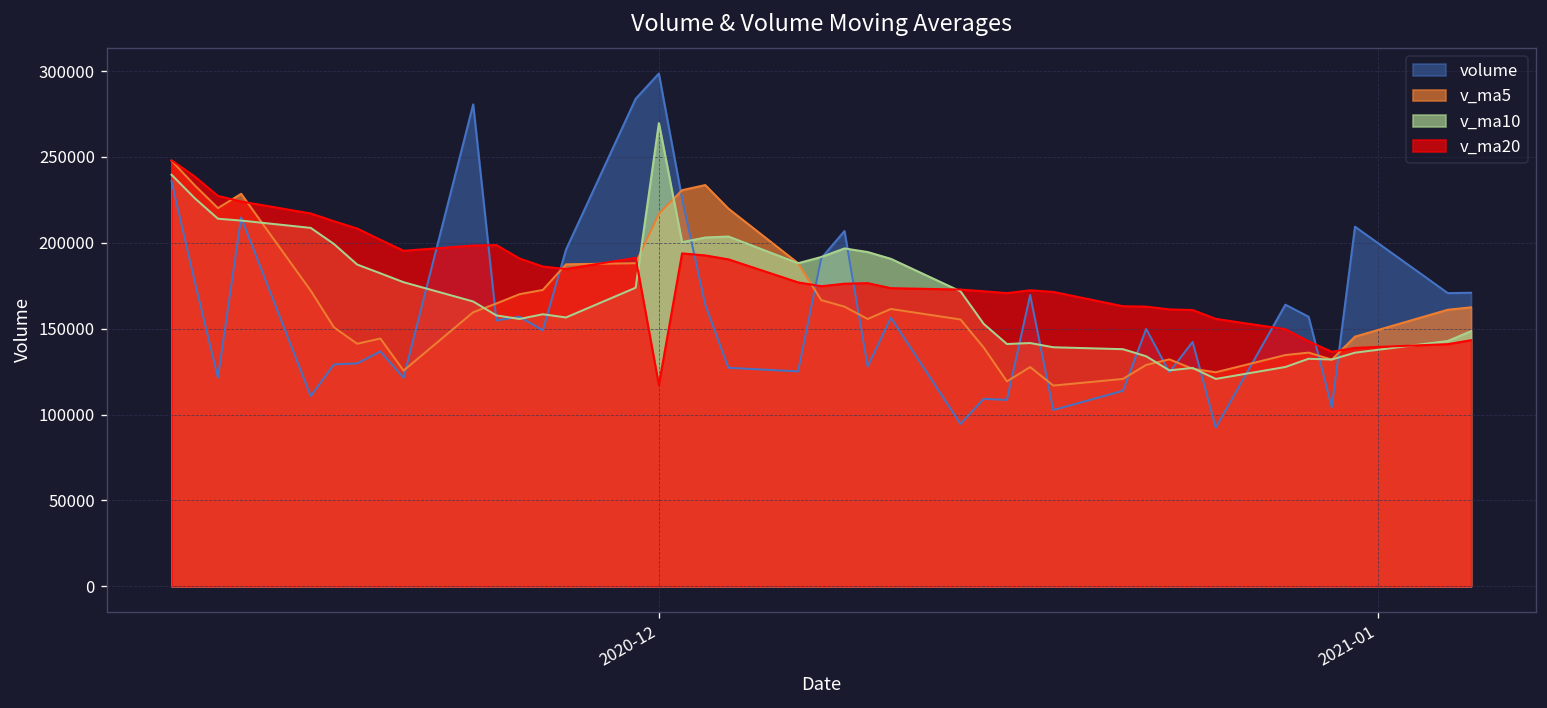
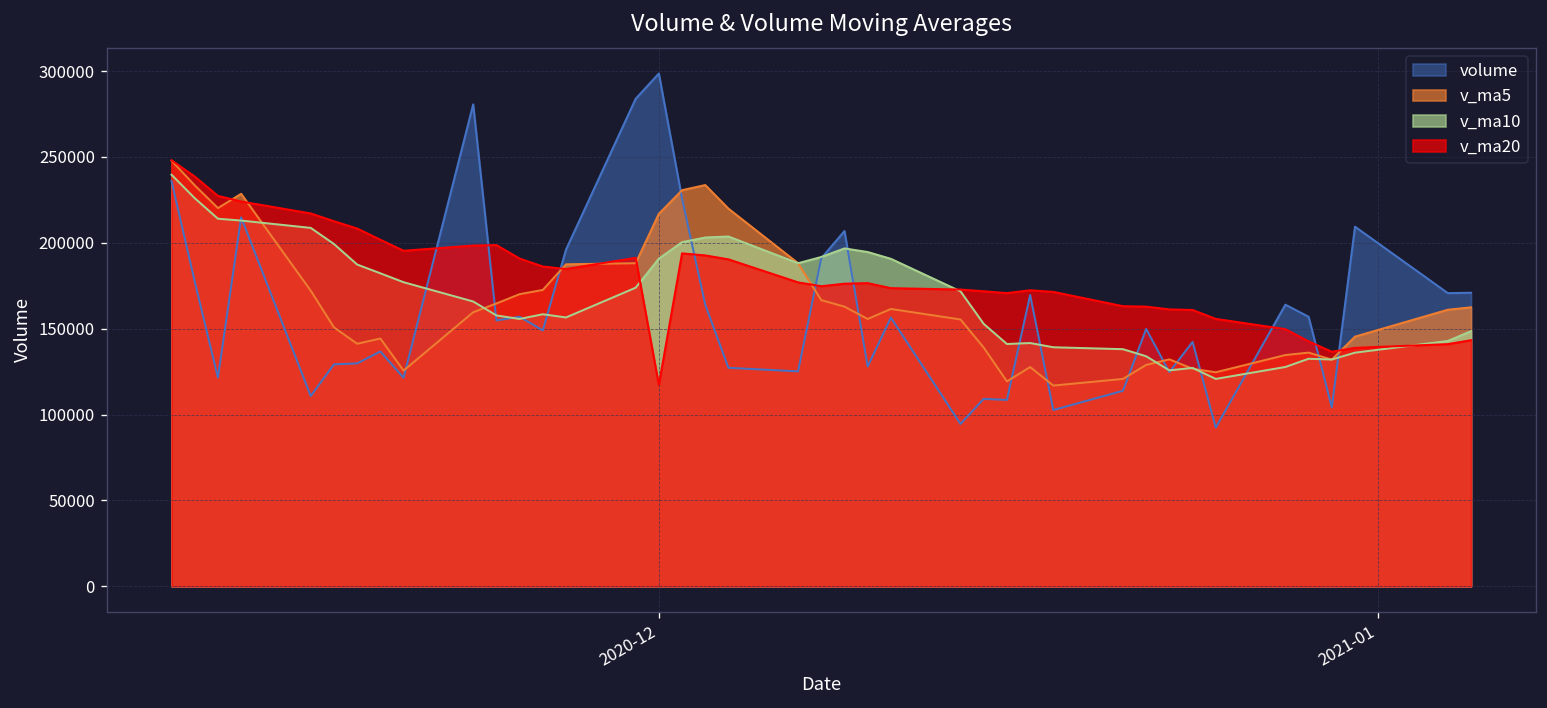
v_ma10, 2020-12: 270000 -> 191000
